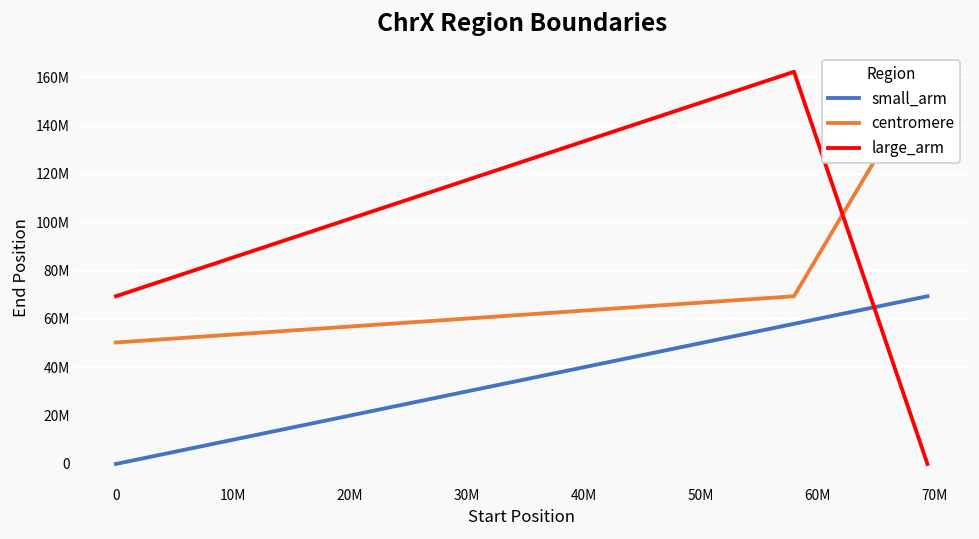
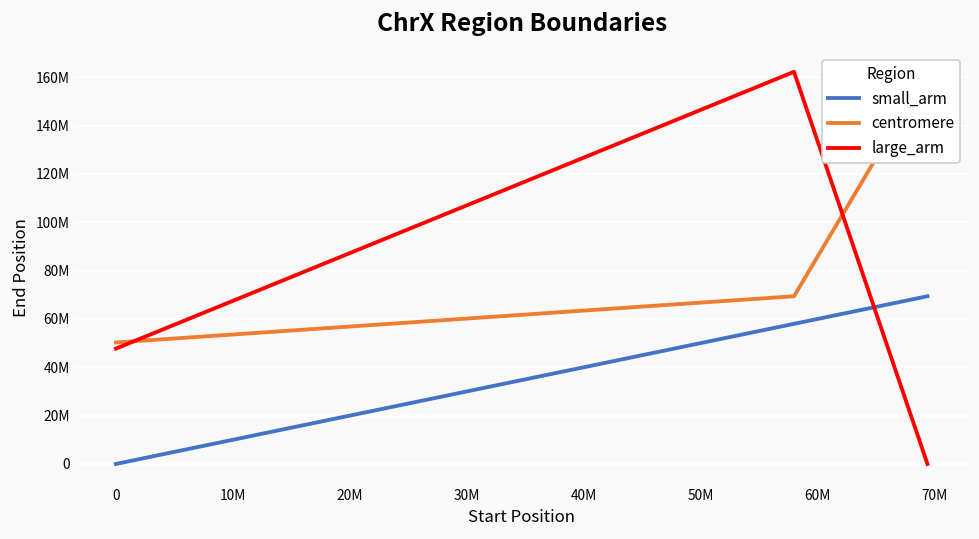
large_arm, 0: 69000000 -> 48000000
